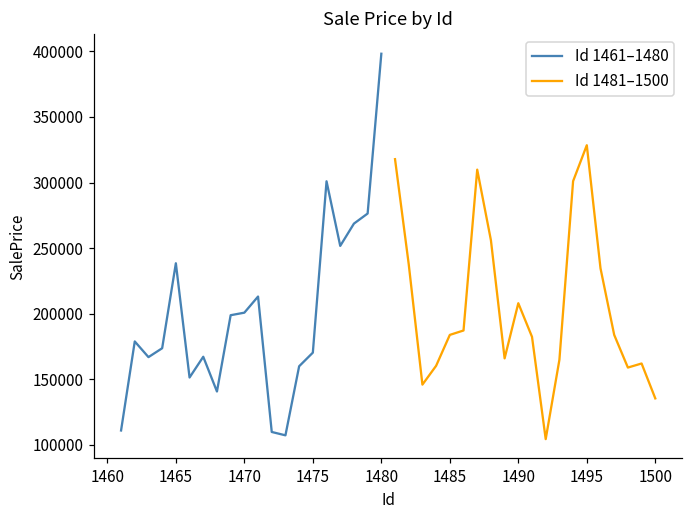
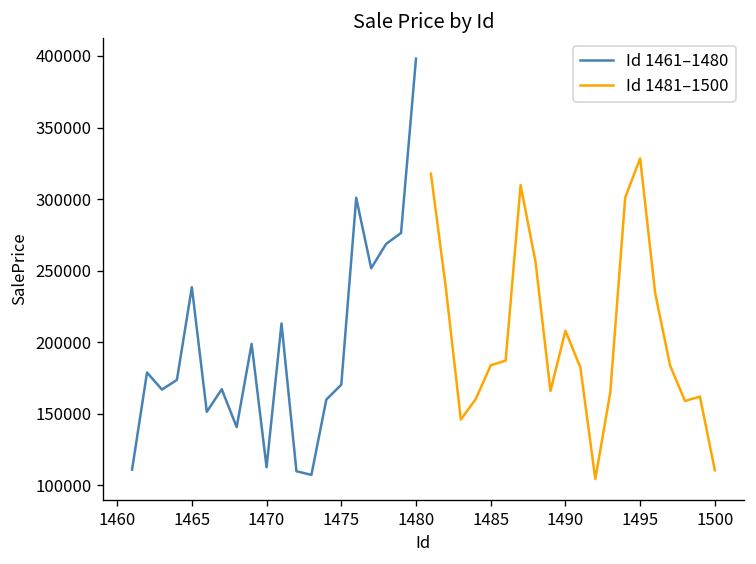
Id 1461–1480, 1470: 201000 -> 113000
Id 1481–1500, 1500: 135000 -> 111000
